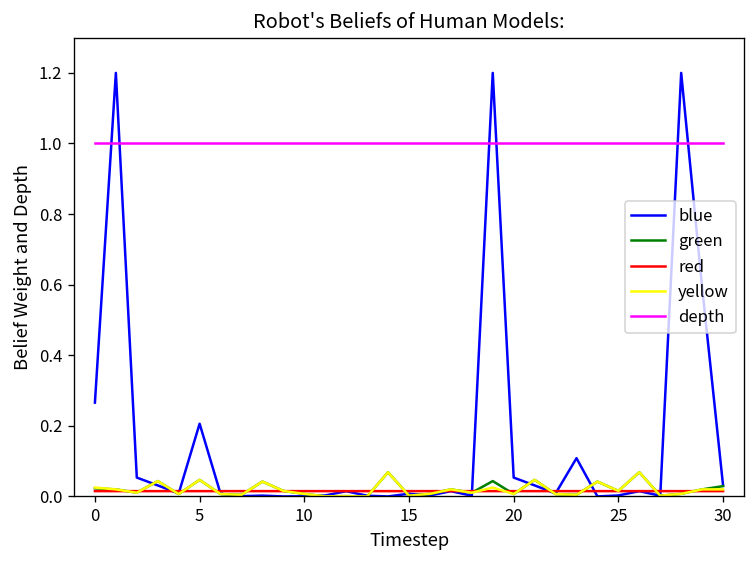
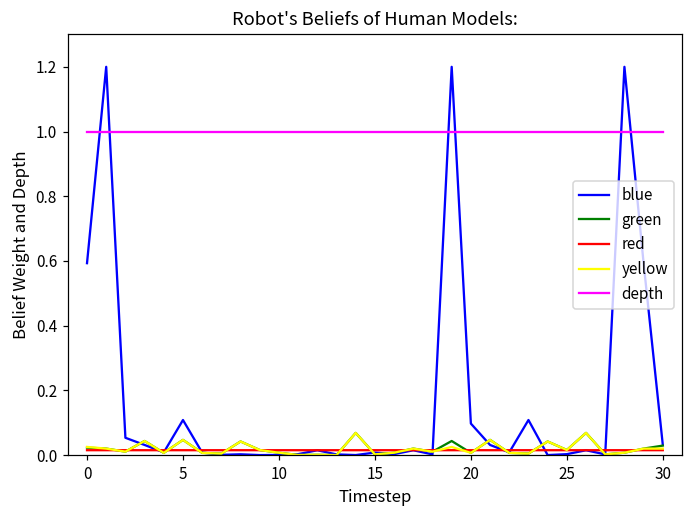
blue, 0: 0.27 -> 0.59
blue, 5: 0.21 -> 0.11
blue, 20: 0.05 -> 0.10
